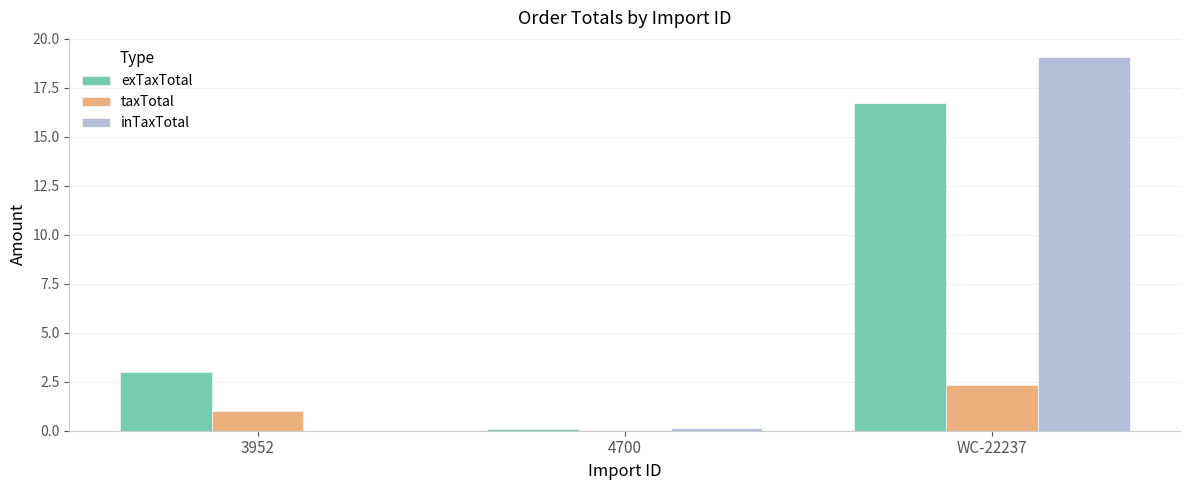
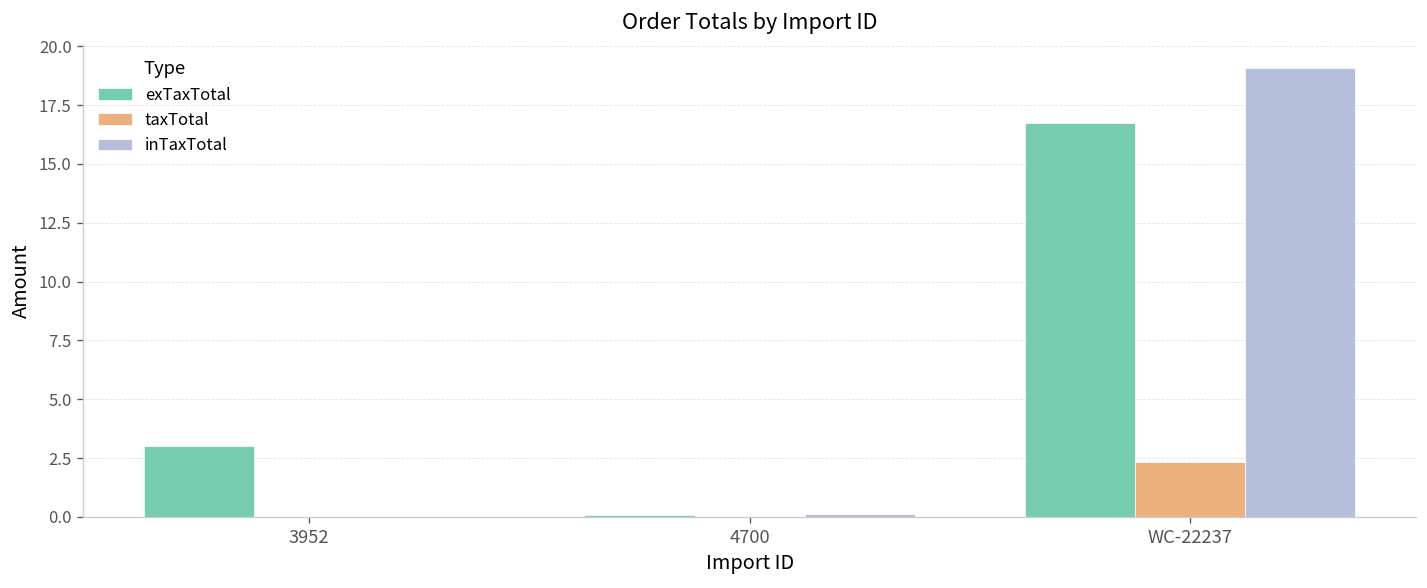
taxTotal, 3952: 1 -> 0
